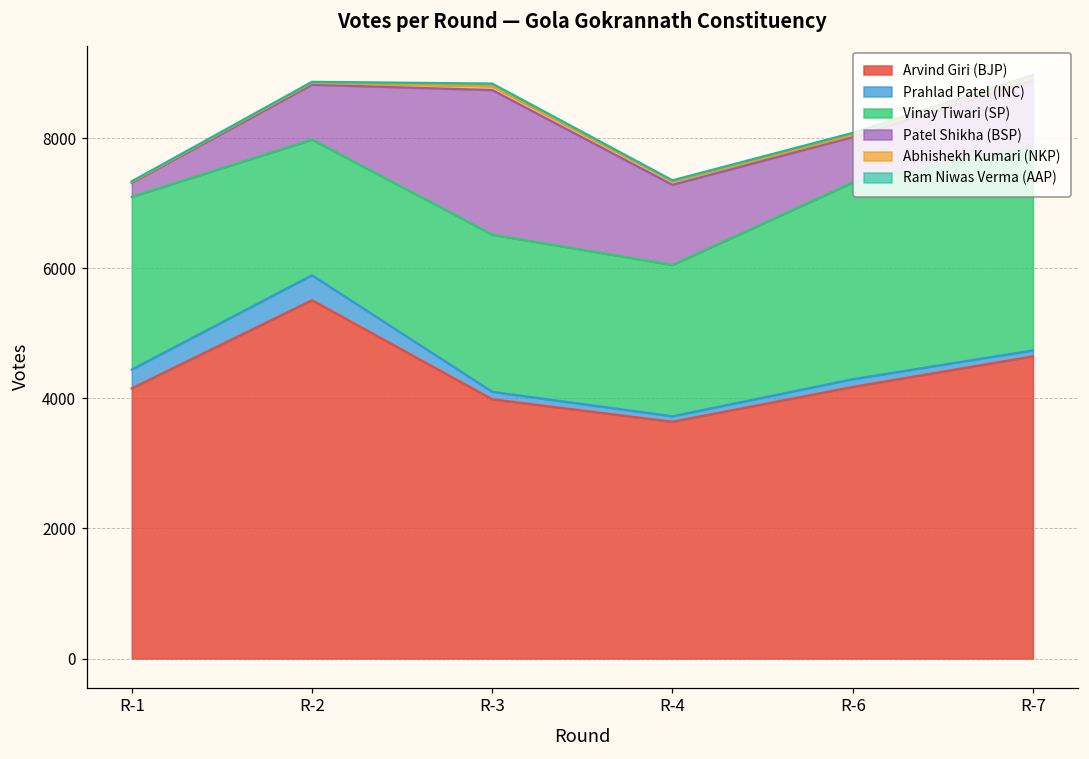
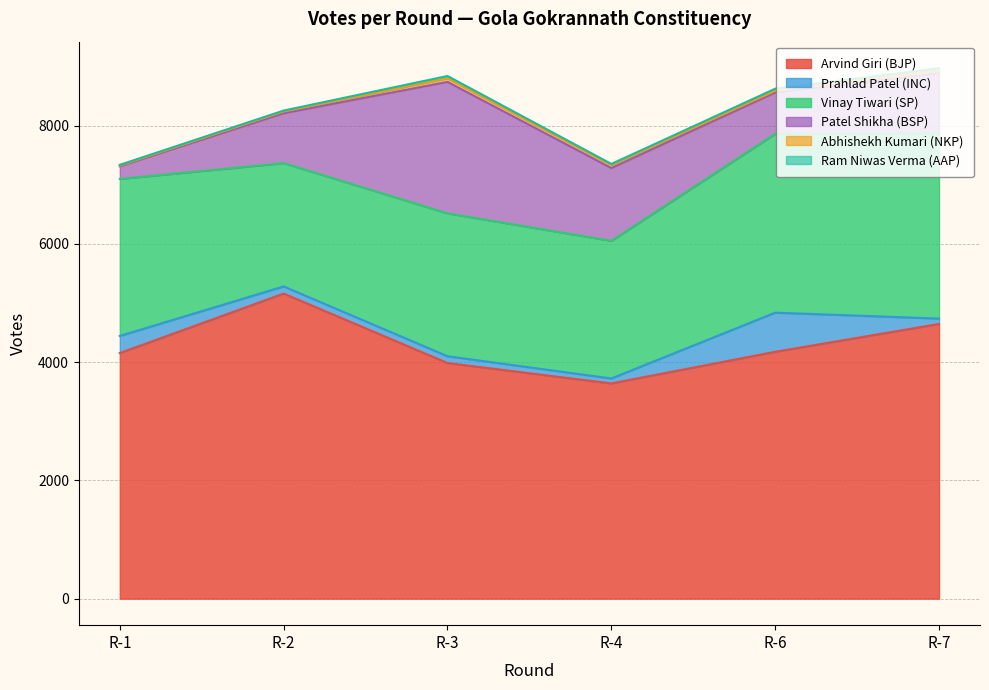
Arvind Giri (BJP), R-2: 5500 -> 5200
Prahlad Patel (INC), R-2: 400 -> 100
Prahlad Patel (INC), R-6: 100 -> 700
